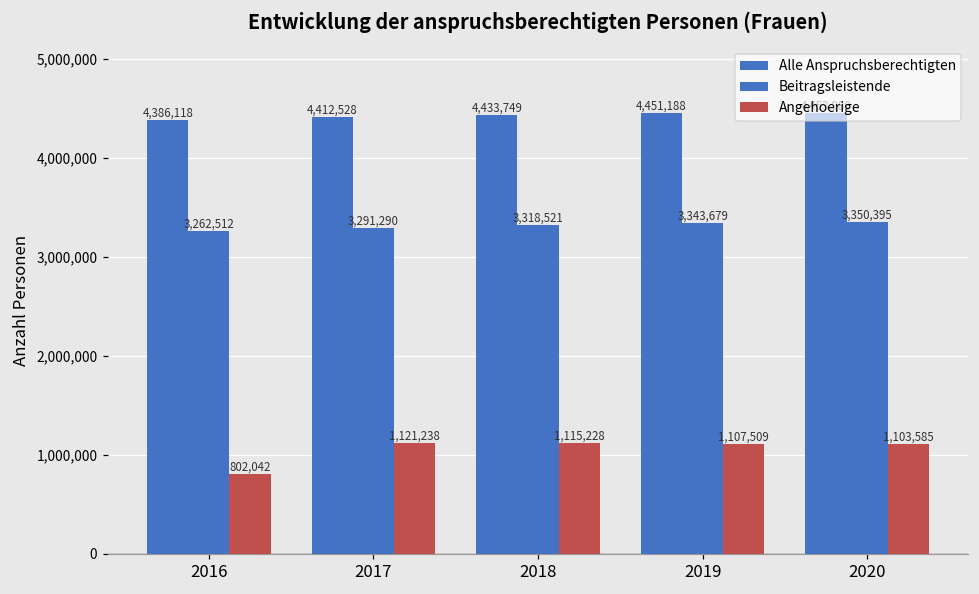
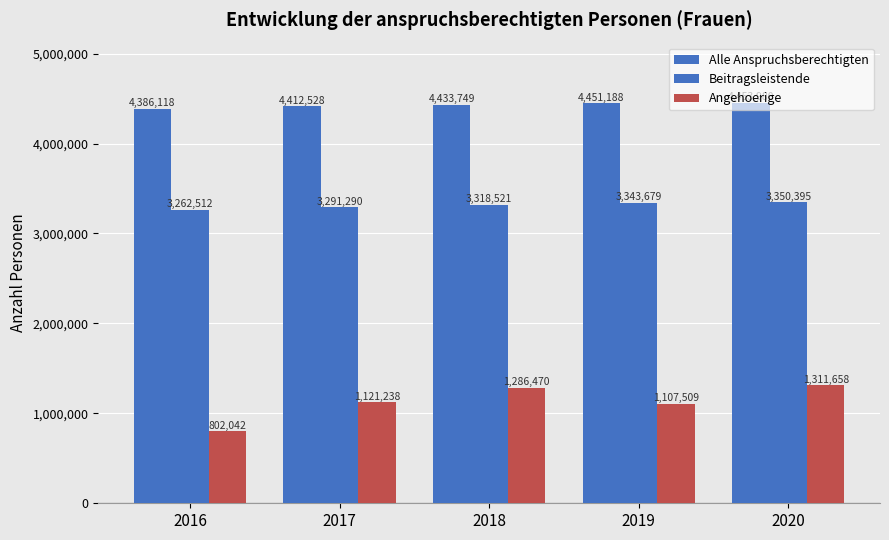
Angehoerige, 2018: 1,115,228 -> 1,286,470
Angehoerige, 2020: 1,103,585 -> 1,311,658
